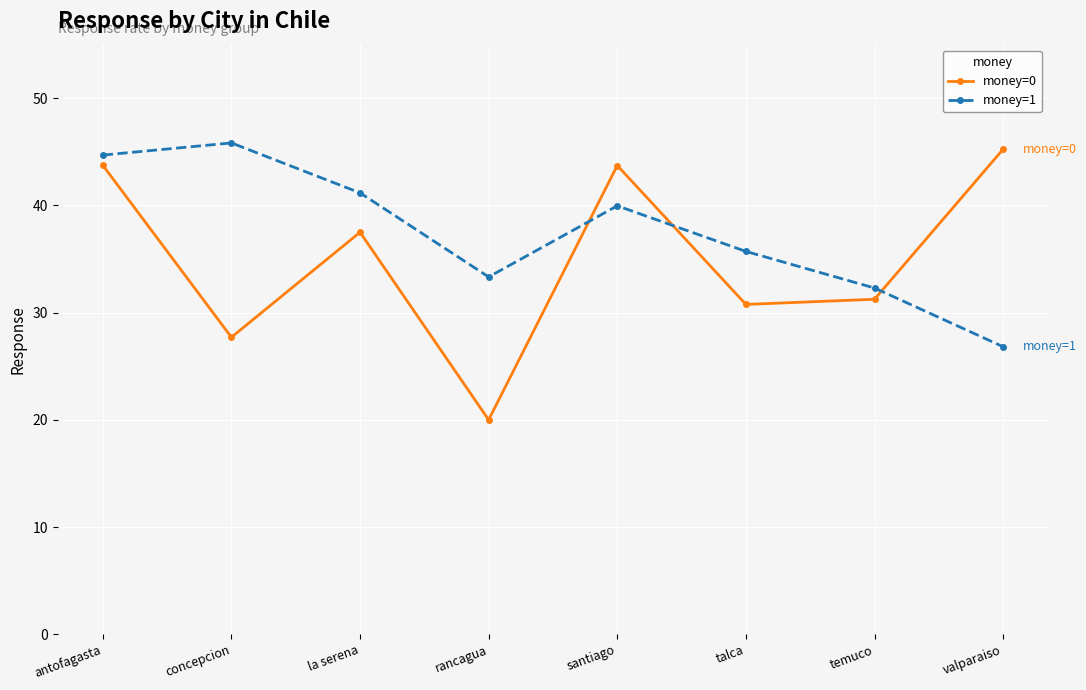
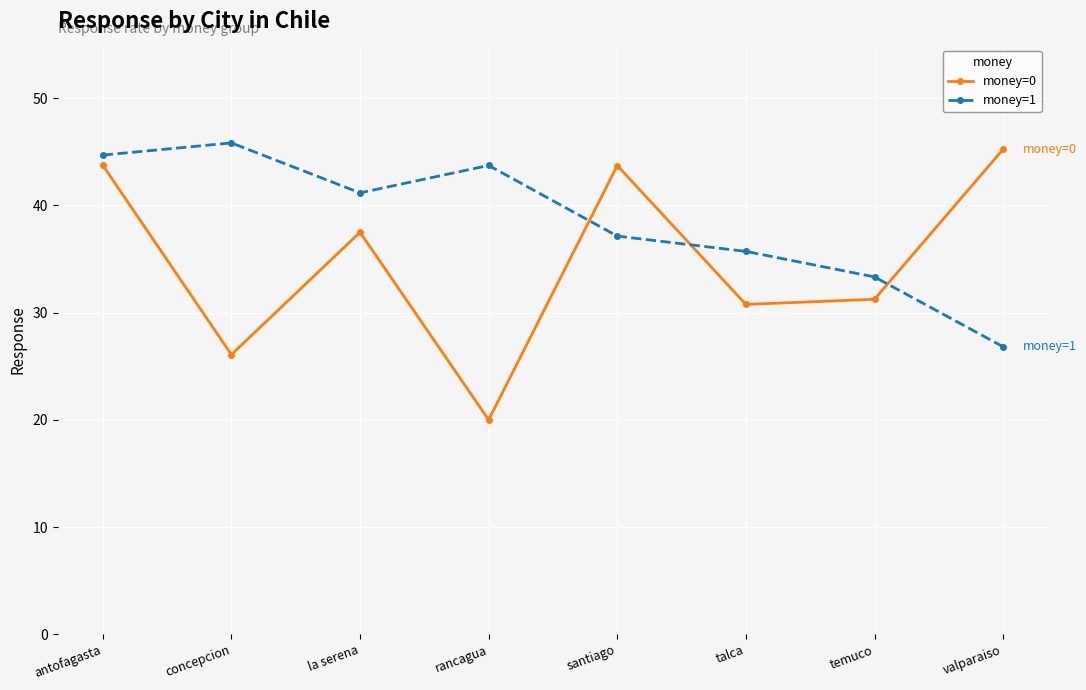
money=0, concepcion: 27.7 -> 26.1
money=1, rancagua: 33.3 -> 43.7
money=1, santiago: 40.0 -> 37.1
money=1, temuco: 32.3 -> 33.3
